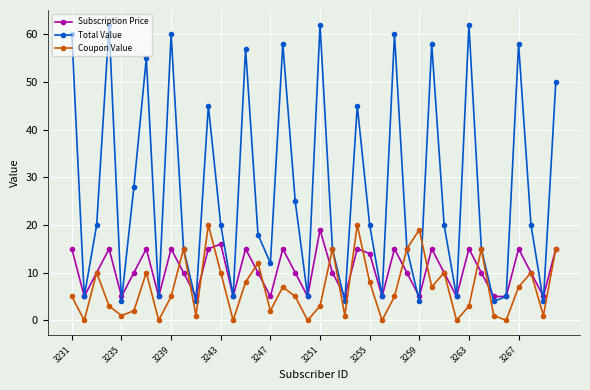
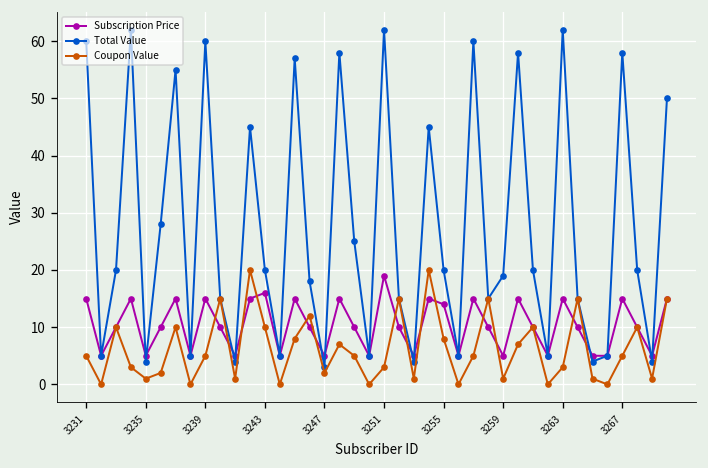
Total Value, 3247: 12 -> 3
Total Value, 3259: 4 -> 19
Coupon Value, 3259: 19 -> 1
Coupon Value, 3267: 7 -> 5
